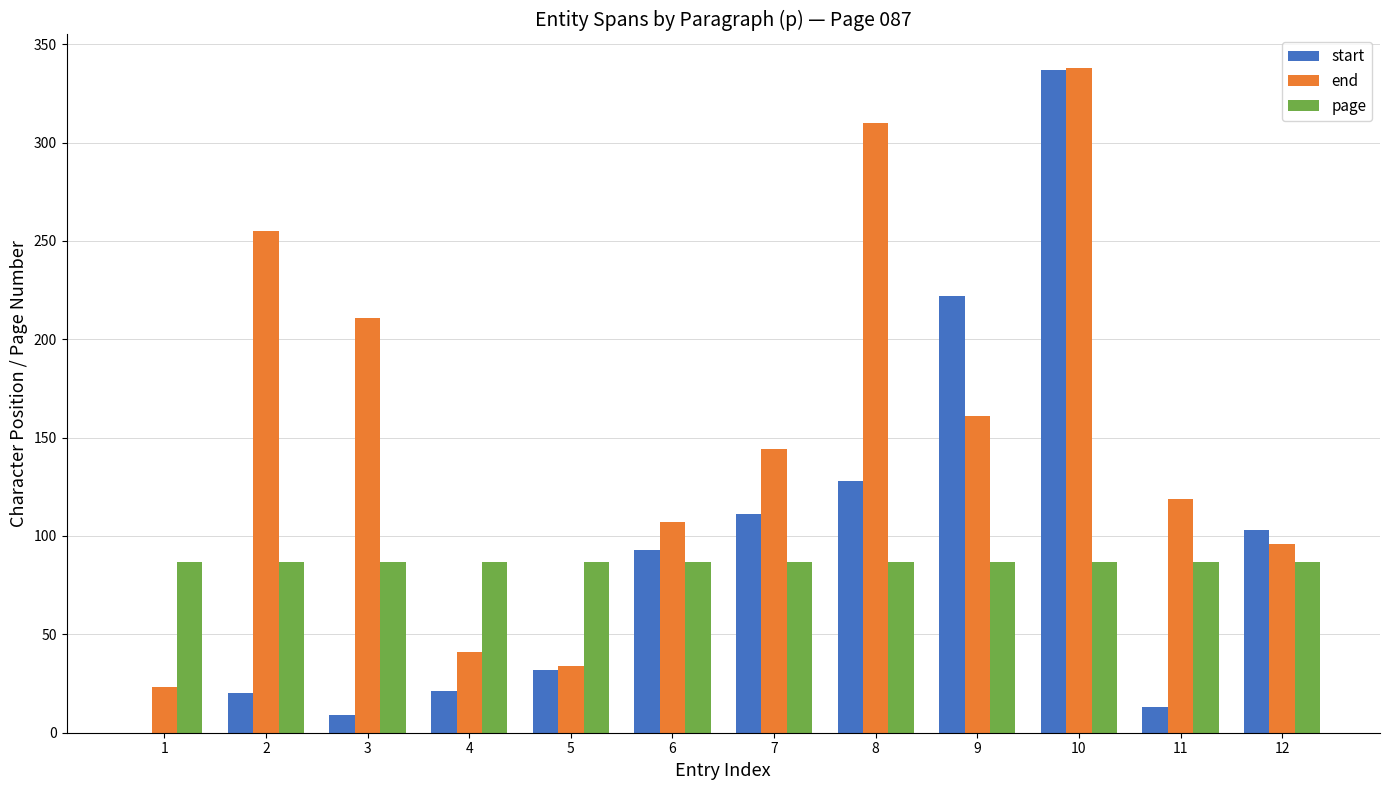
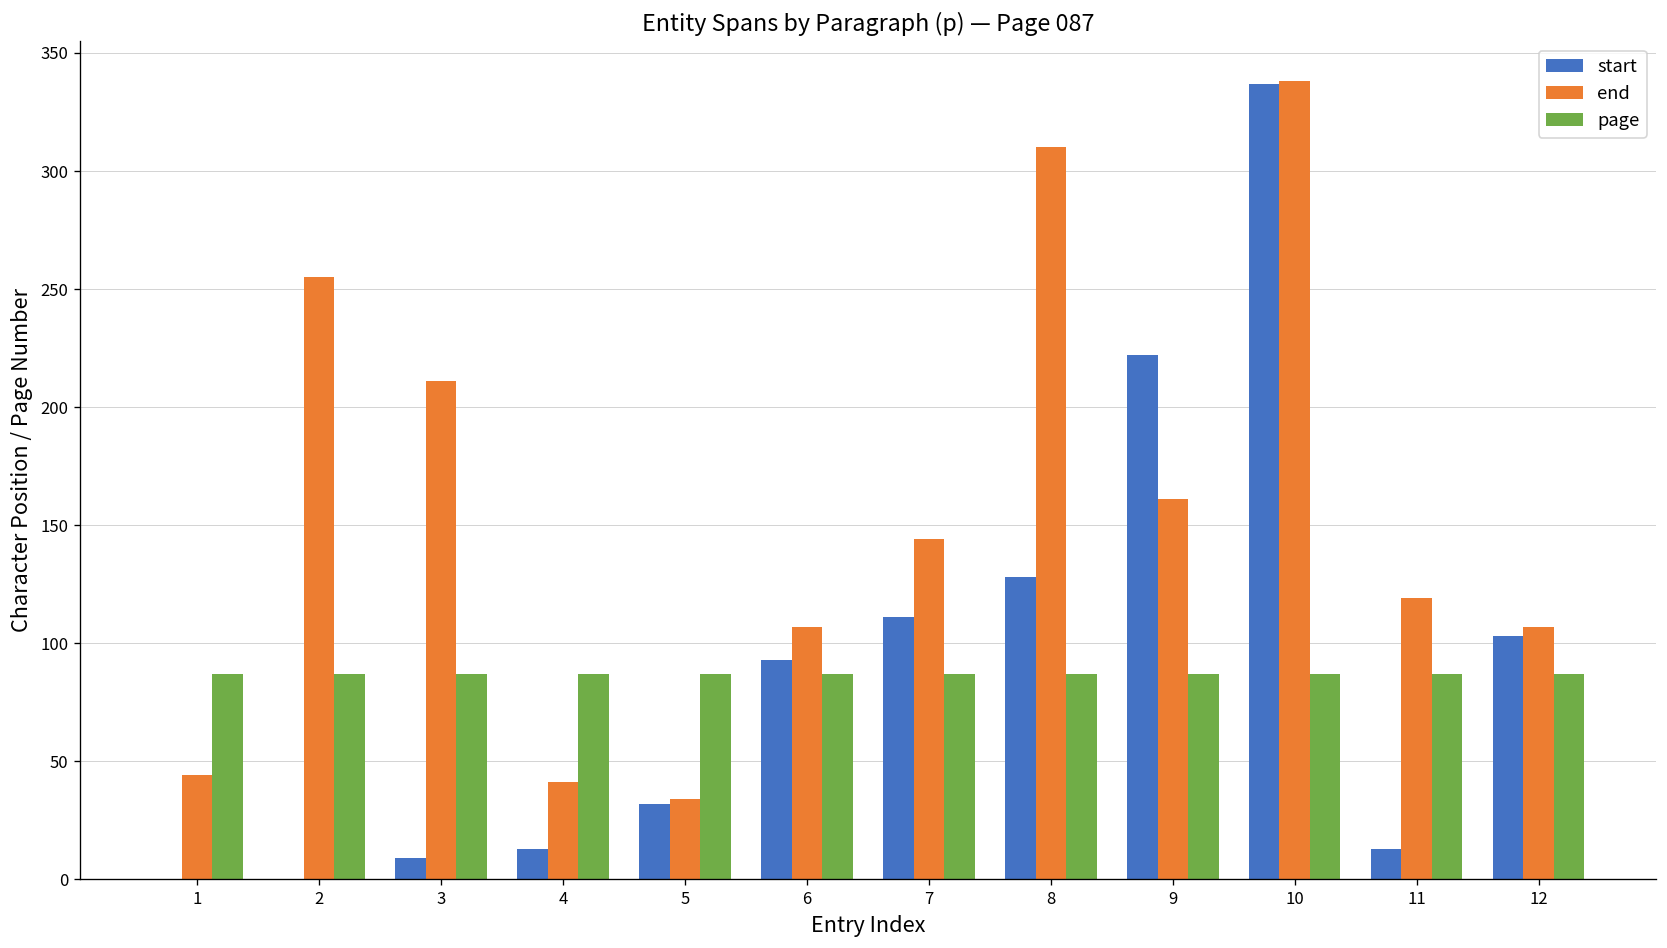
end, 1: 23 -> 44
start, 2: 20 -> 0
start, 4: 21 -> 13
end, 12: 96 -> 107
